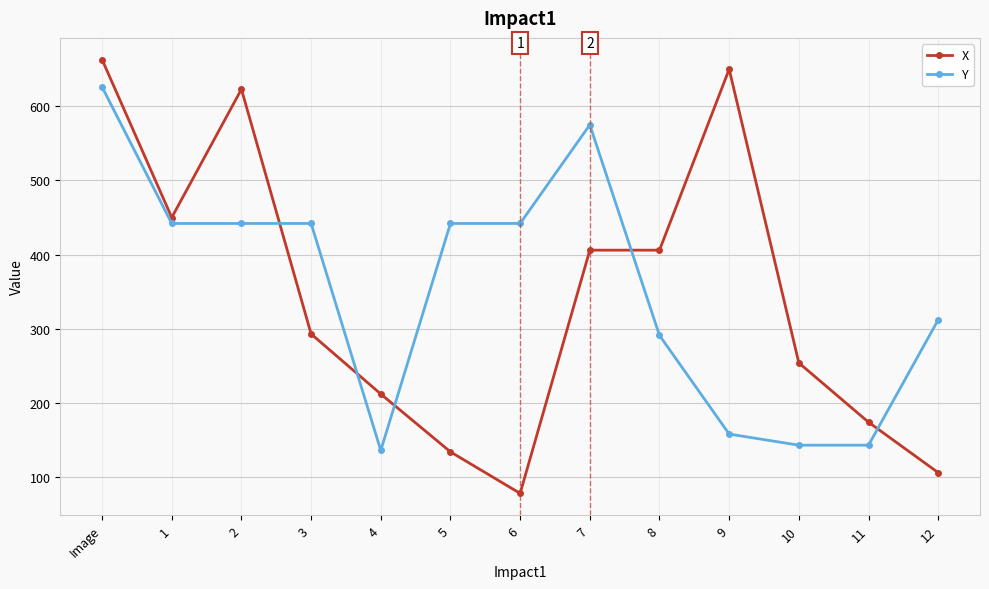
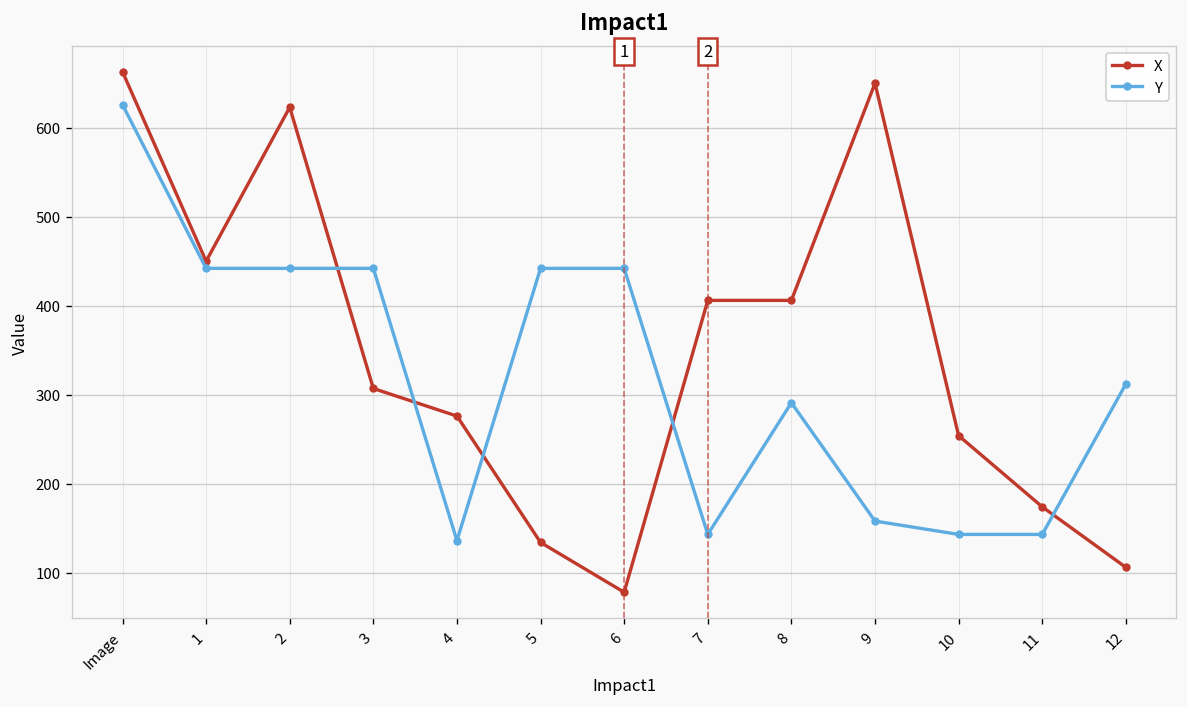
X, 3: 290 -> 310
X, 4: 210 -> 280
Y, 7: 580 -> 140
